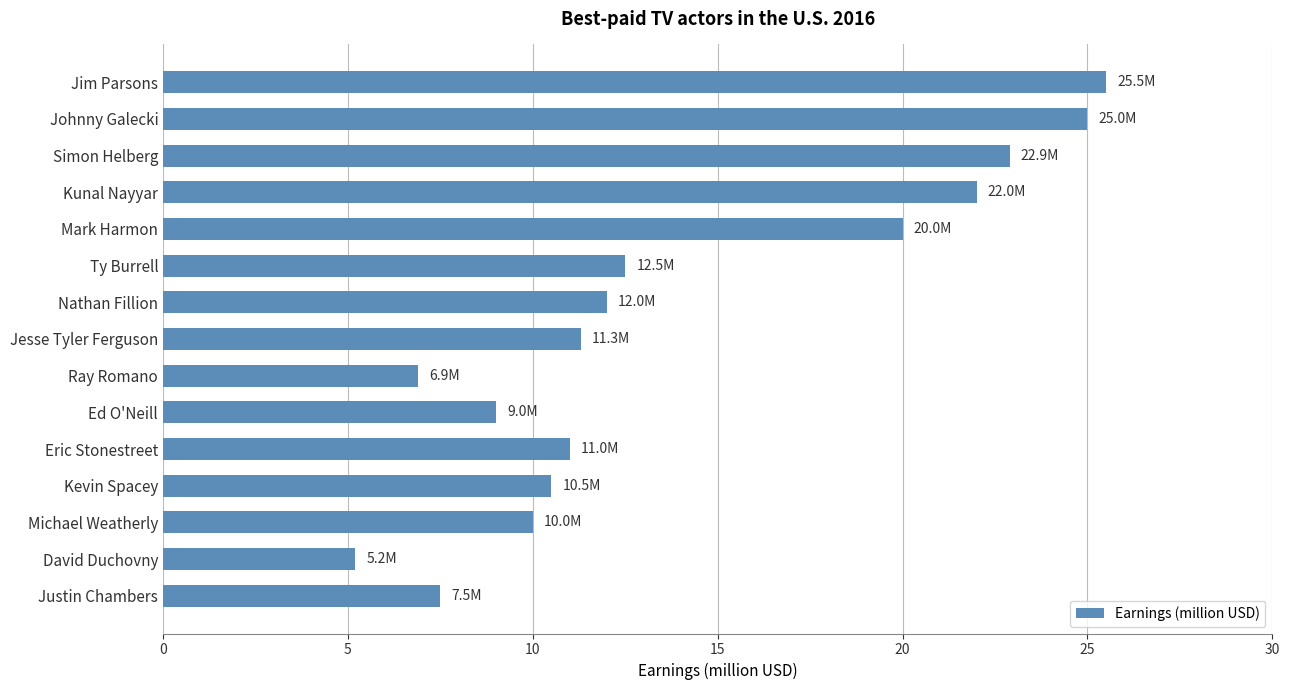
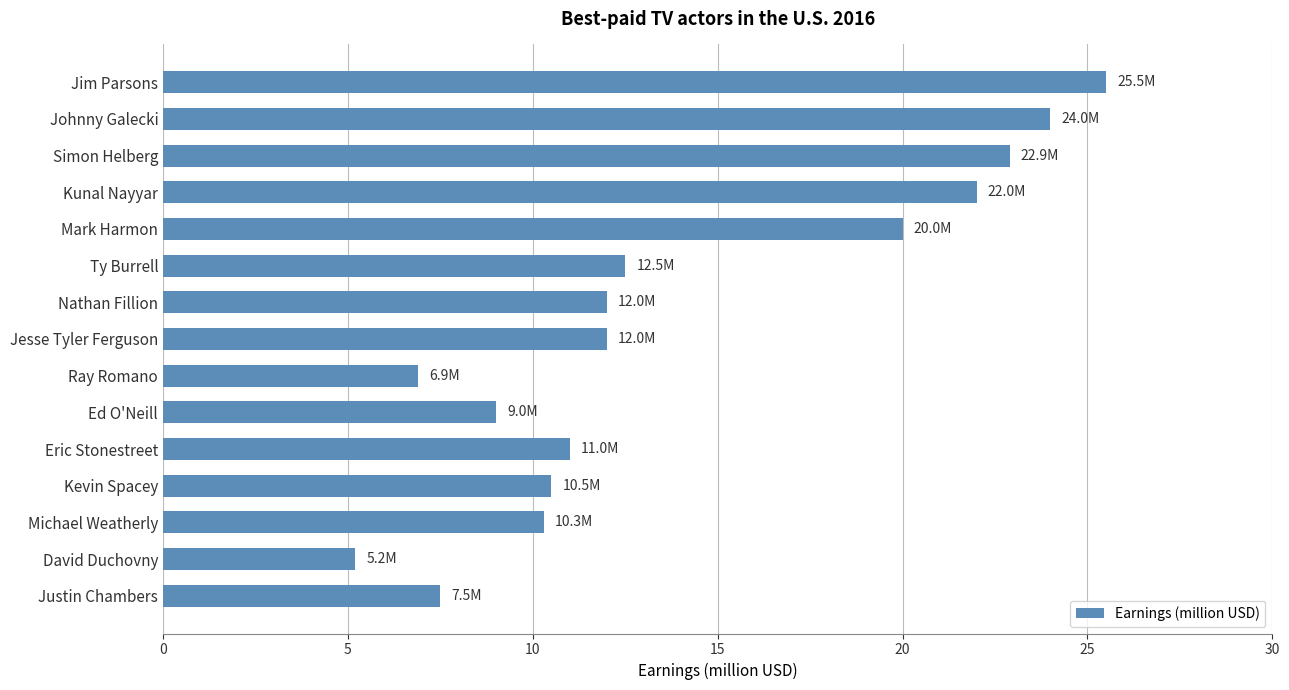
Johnny Galecki: 25.0M -> 24.0M
Jesse Tyler Ferguson: 11.3M -> 12.0M
Michael Weatherly: 10.0M -> 10.3M
